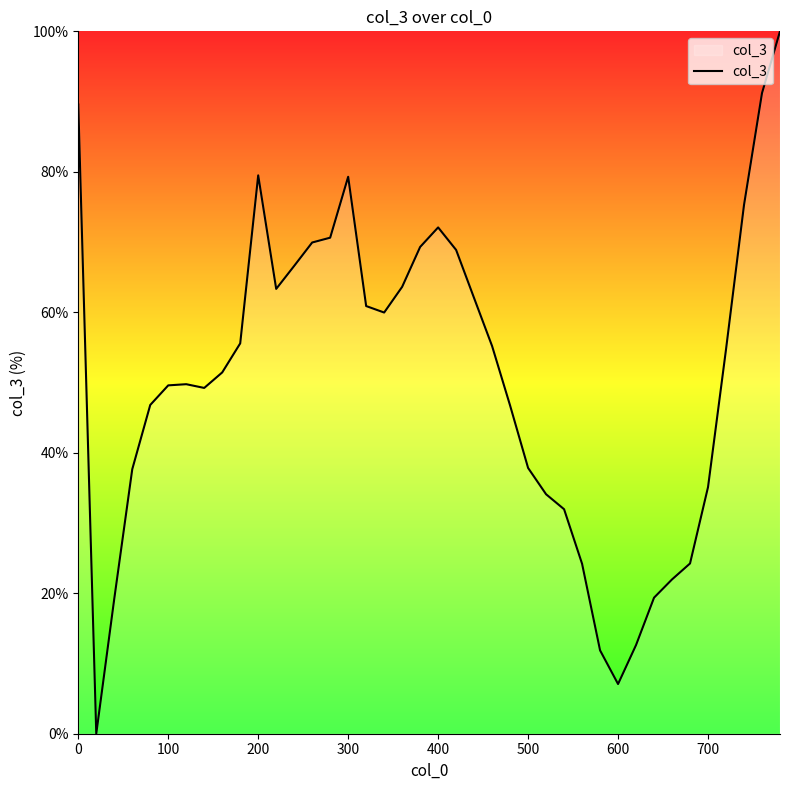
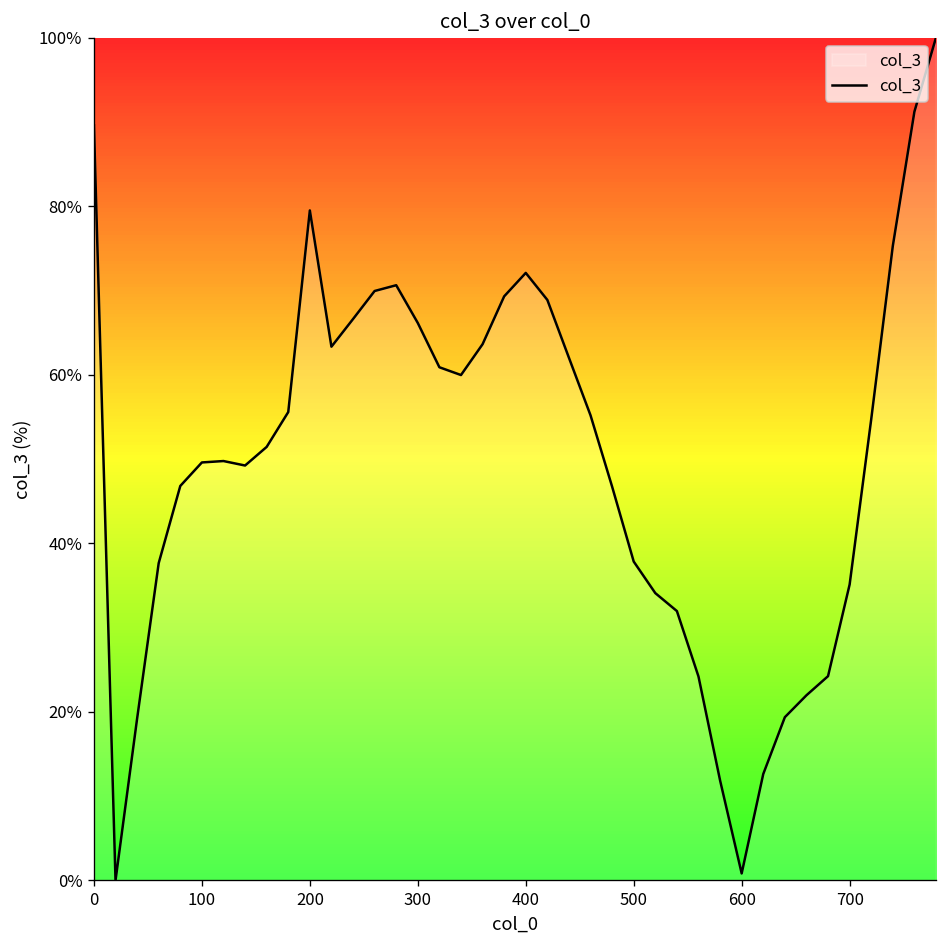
300: 79% -> 66%
600: 7% -> 1%
